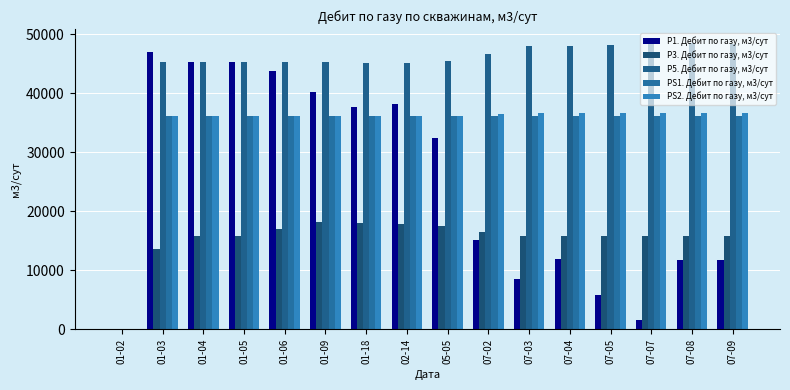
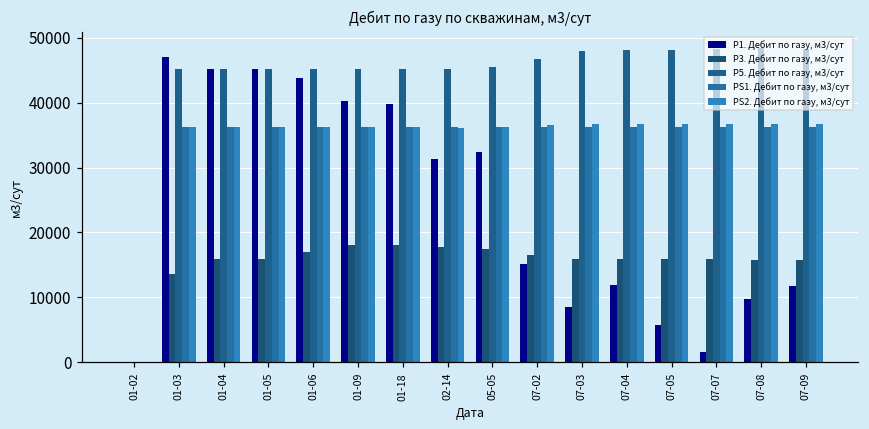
P1. Дебит по газу, м3/сут, 01-18: 38000 -> 40000
P1. Дебит по газу, м3/сут, 02-14: 38000 -> 31000
P1. Дебит по газу, м3/сут, 07-08: 12000 -> 10000
